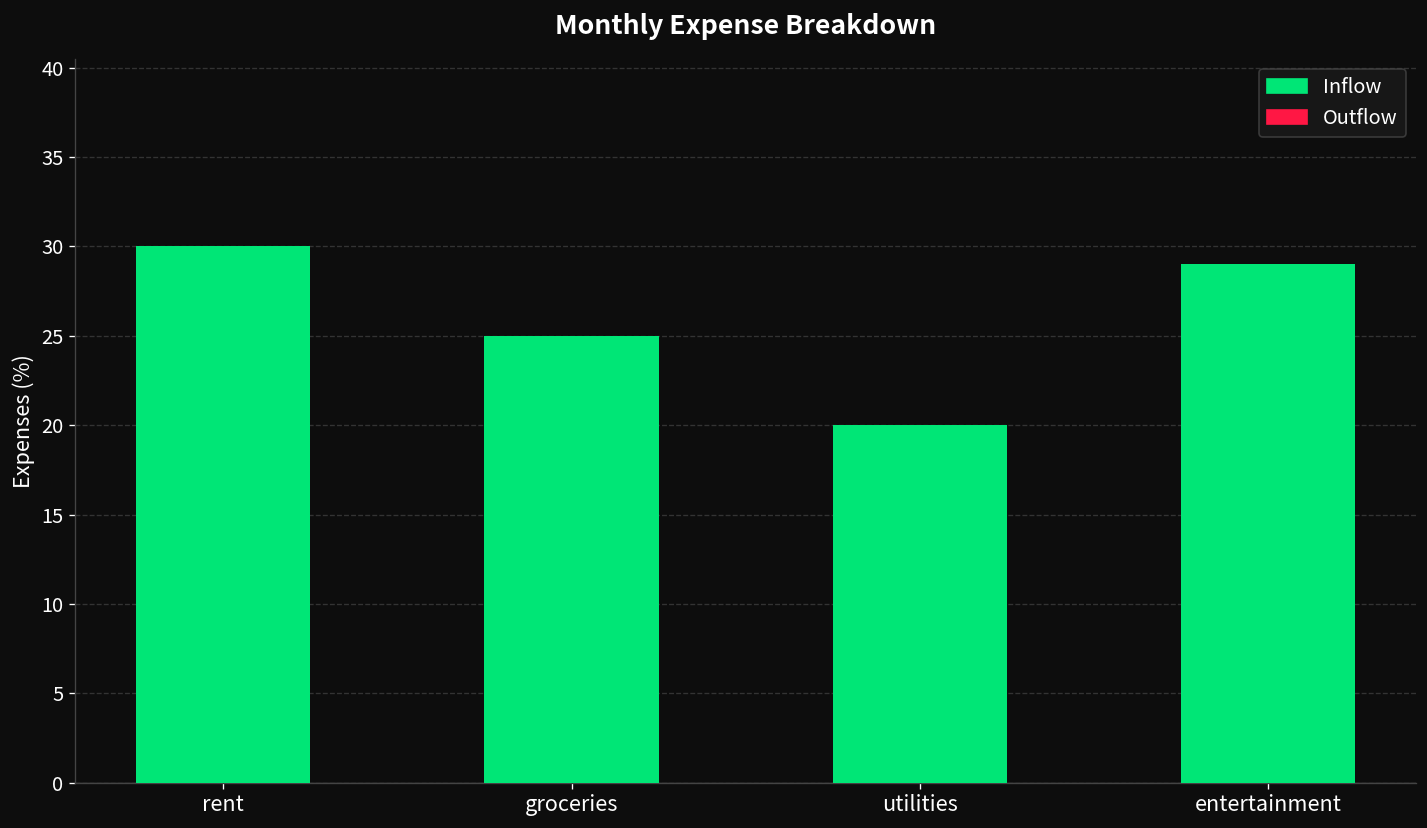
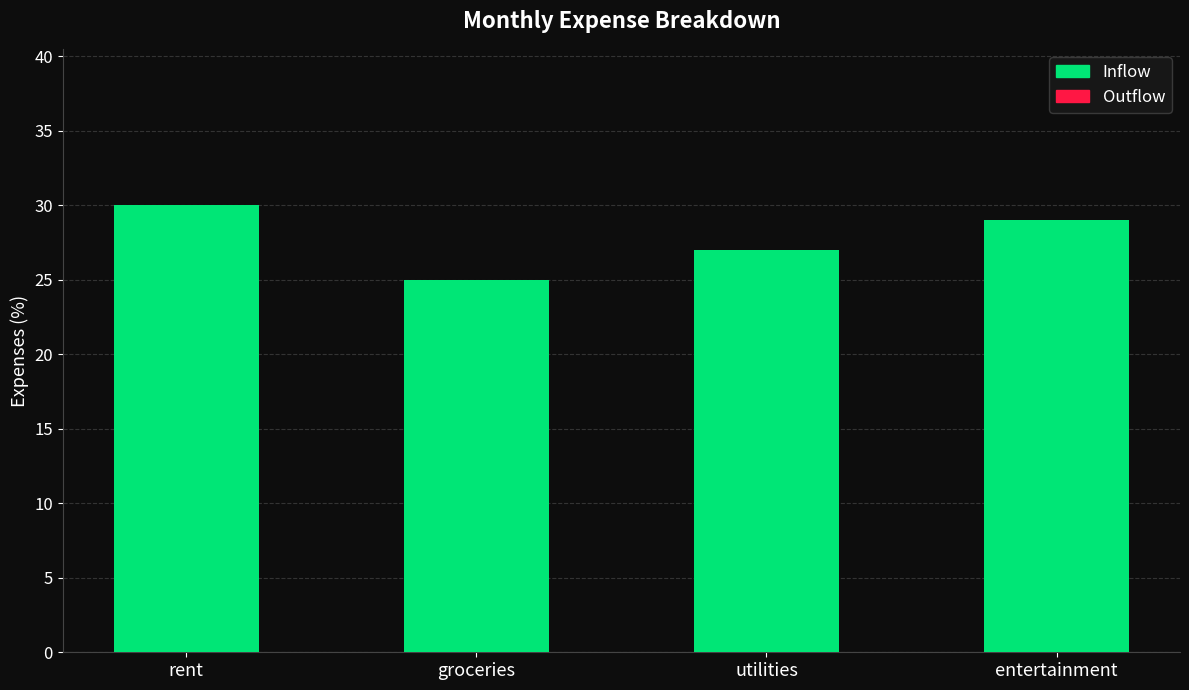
Inflow, utilities: 20 -> 27
